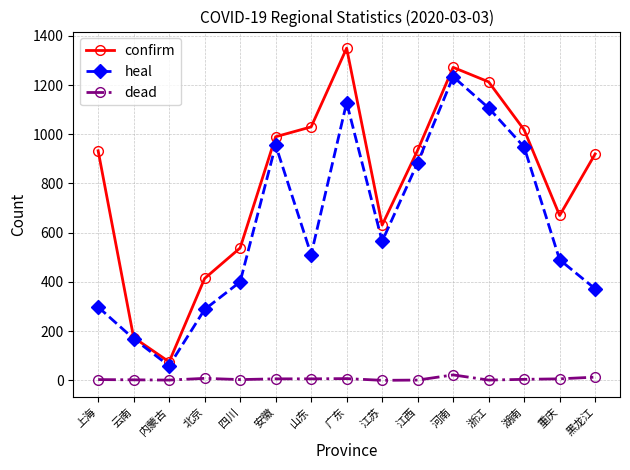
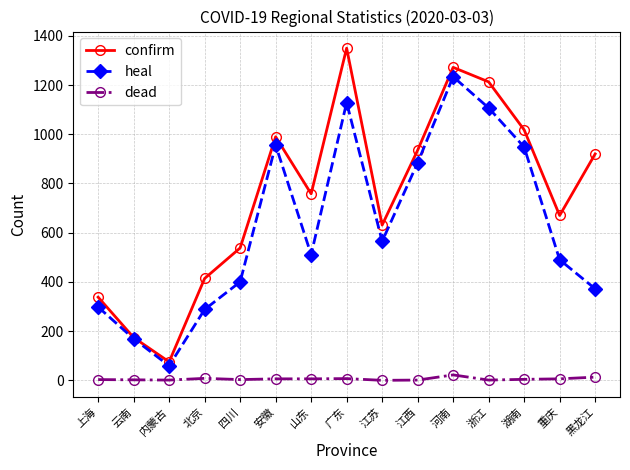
confirm, 上海: 930 -> 340
confirm, 山东: 1030 -> 760
